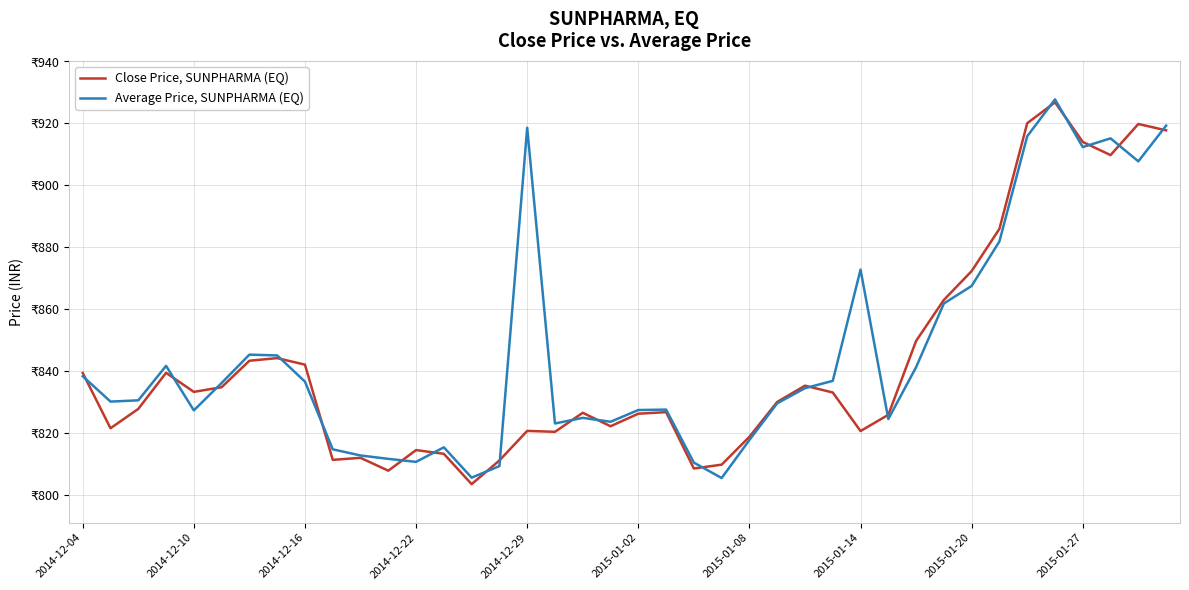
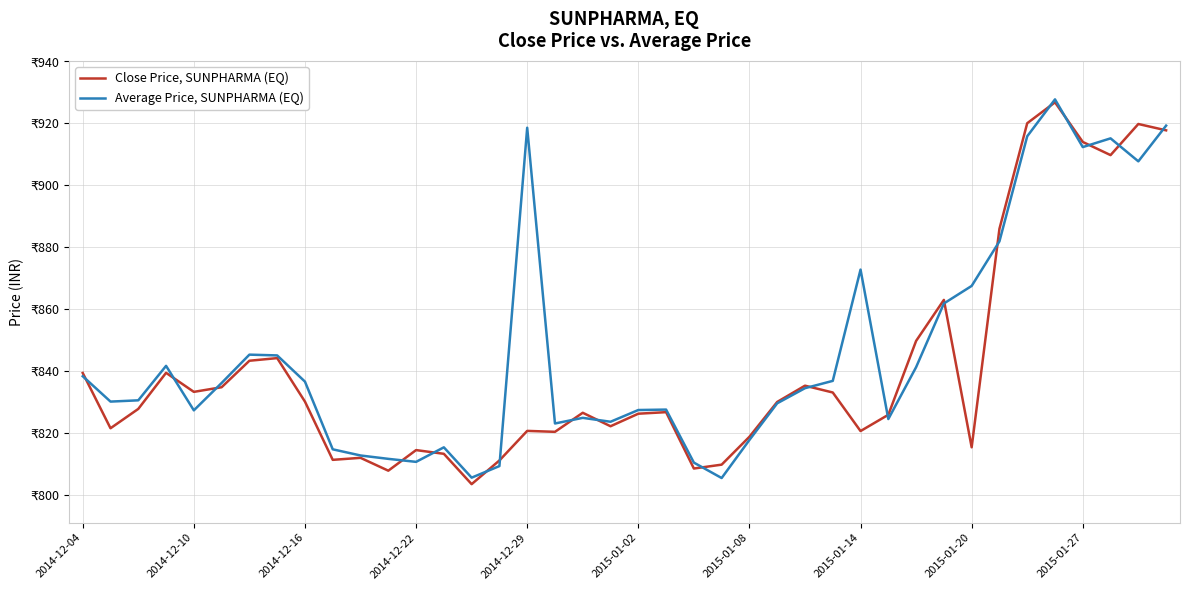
Close Price, SUNPHARMA (EQ), 2014-12-16: ₹842 -> ₹830
Close Price, SUNPHARMA (EQ), 2015-01-20: ₹872 -> ₹815
